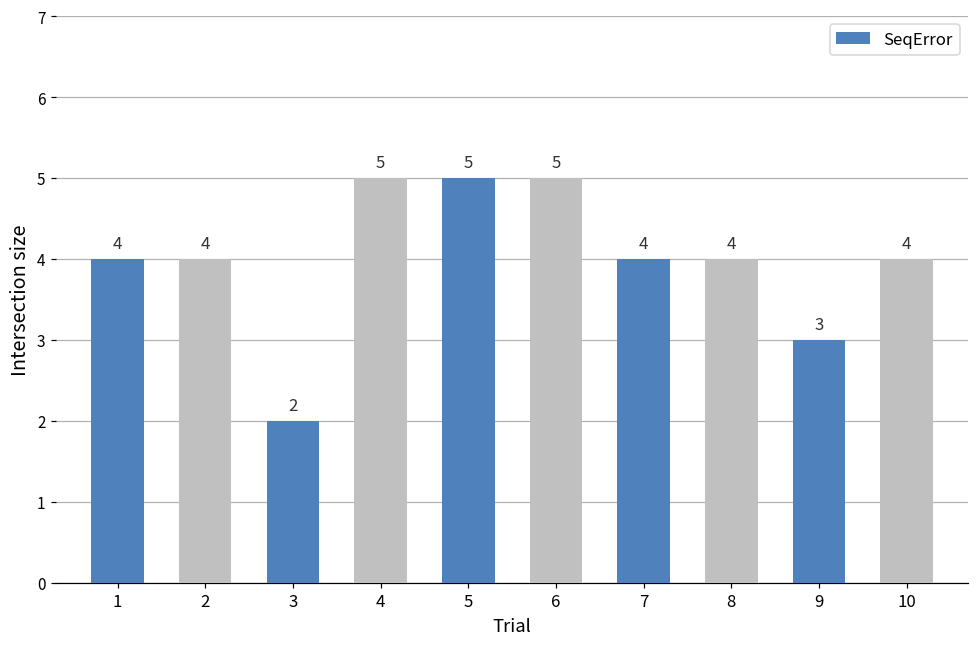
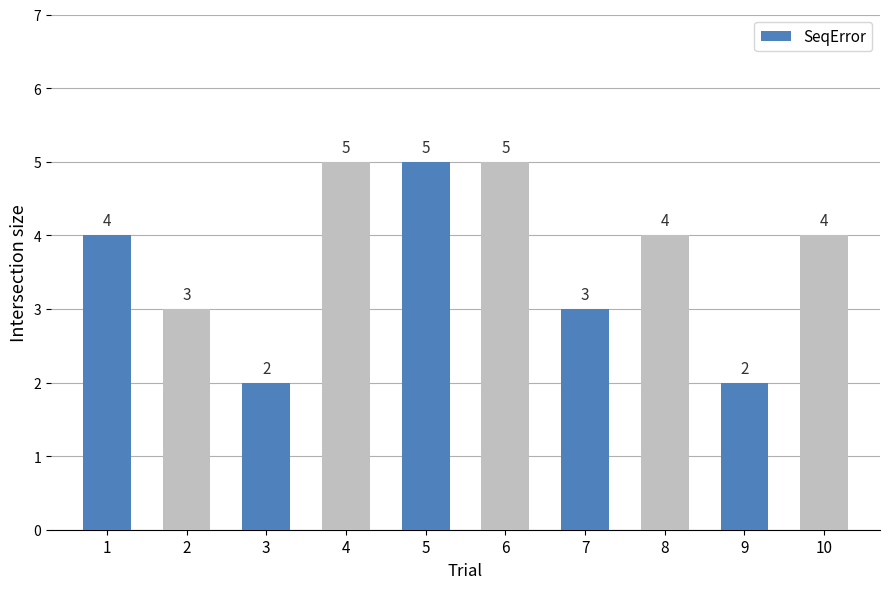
2: 4 -> 3
7: 4 -> 3
9: 3 -> 2
